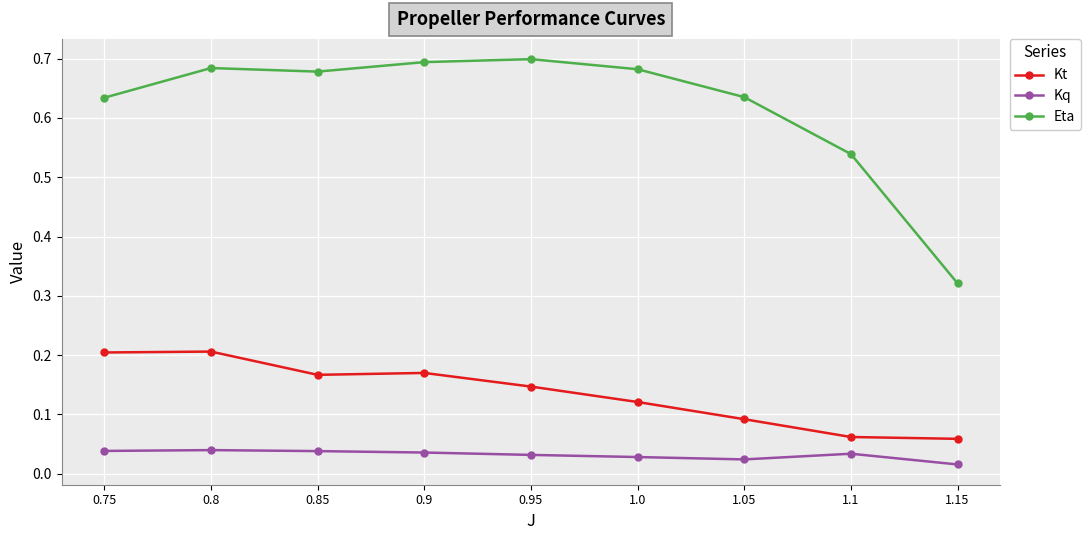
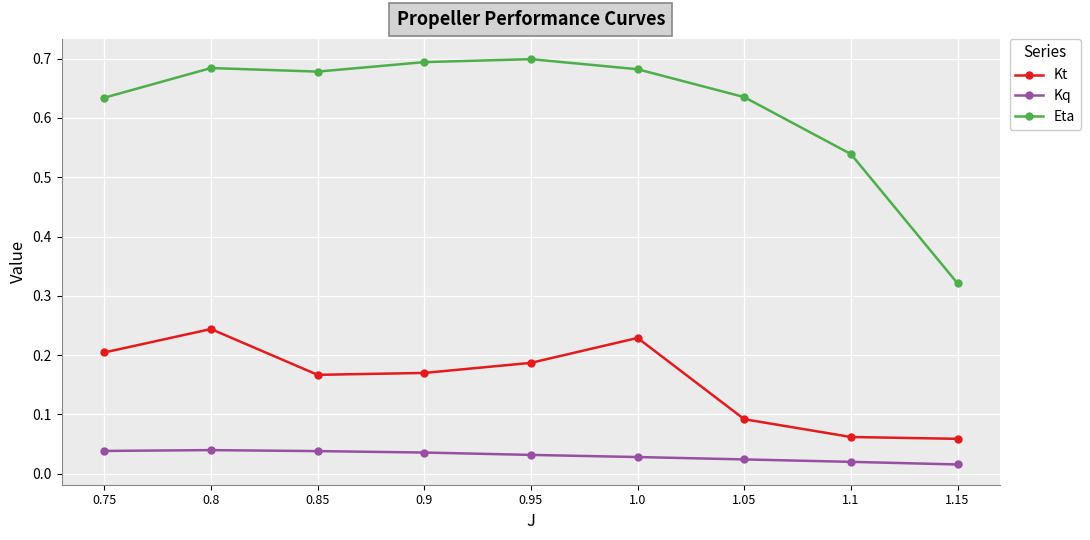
Kt, 0.8: 0.21 -> 0.24
Kt, 0.95: 0.15 -> 0.19
Kt, 1.0: 0.12 -> 0.23
Kq, 1.1: 0.03 -> 0.02
